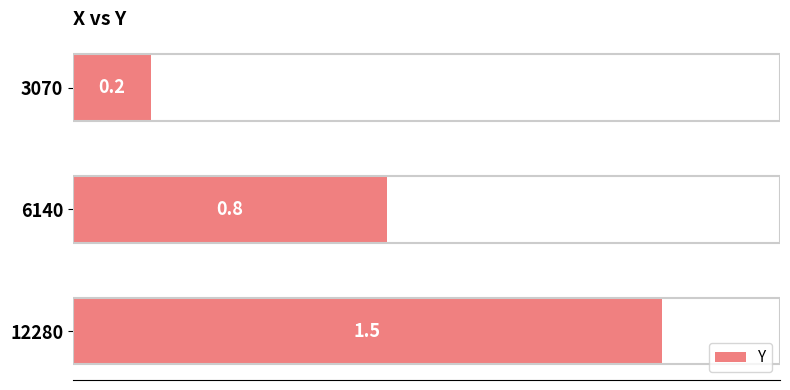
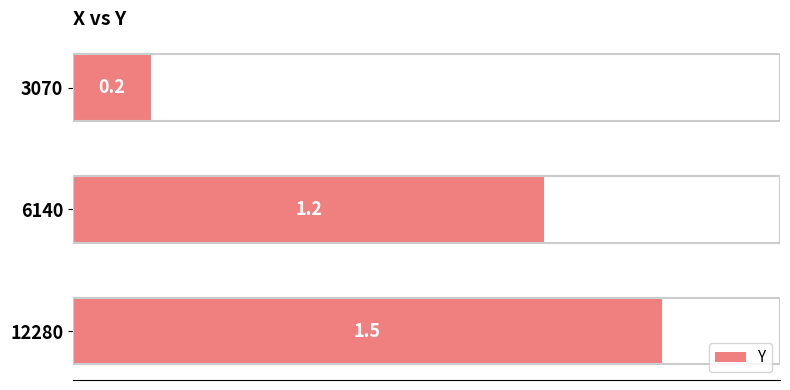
6140: 0.8 -> 1.2
